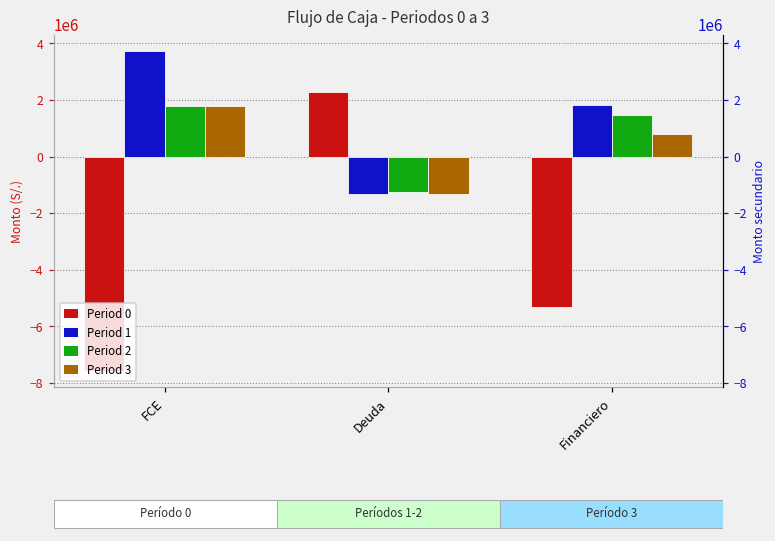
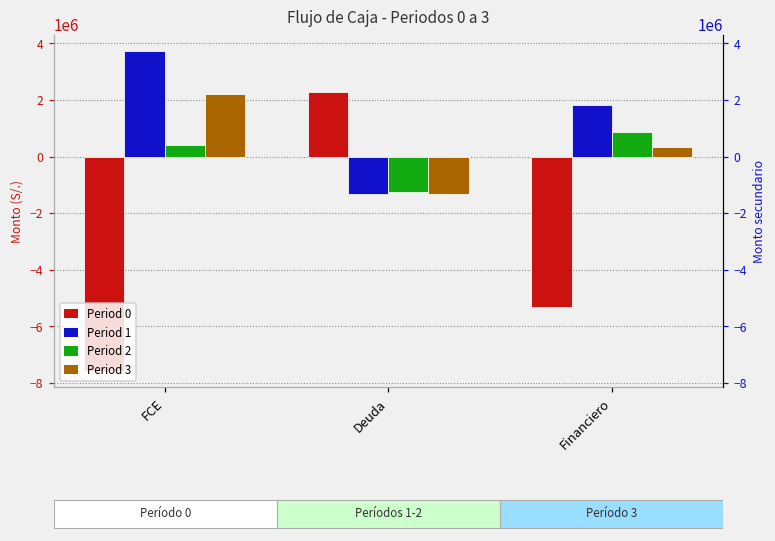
Period 2, FCE: 1800000 -> 400000
Period 3, FCE: 1800000 -> 2200000
Period 2, Financiero: 1500000 -> 900000
Period 3, Financiero: 800000 -> 300000
